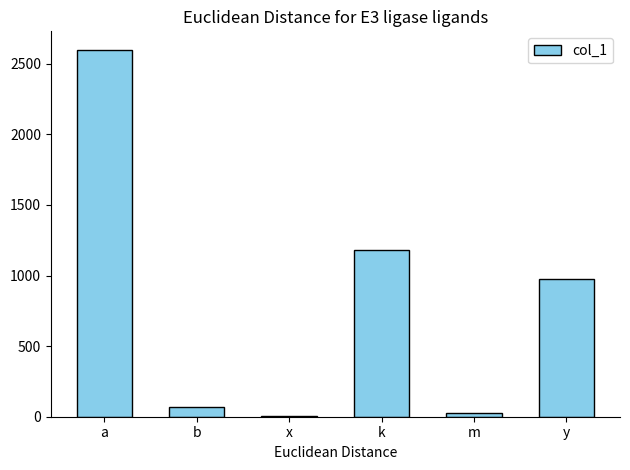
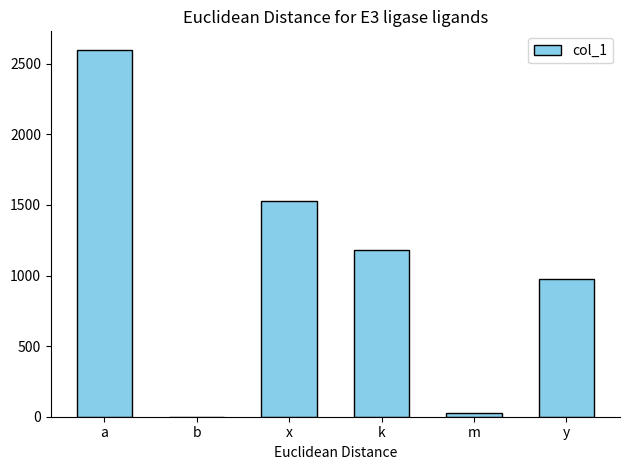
b: 70 -> 0
x: 0 -> 1530
